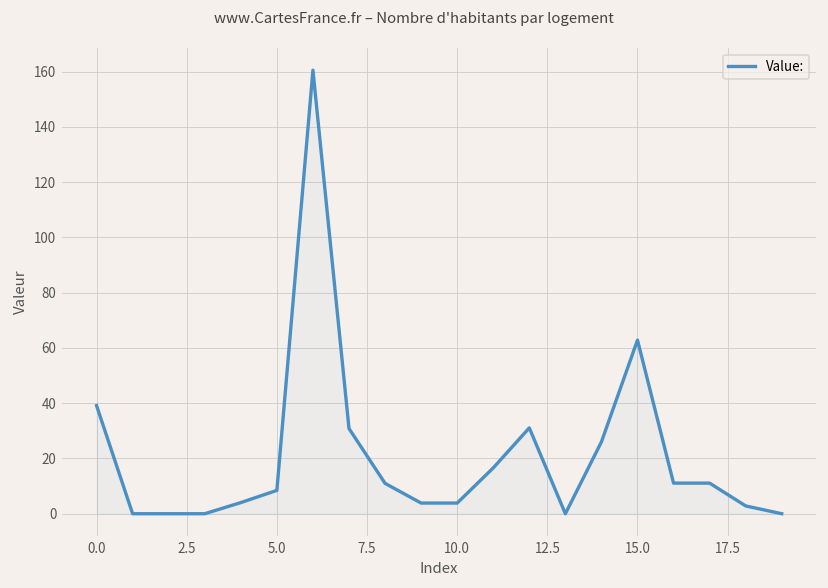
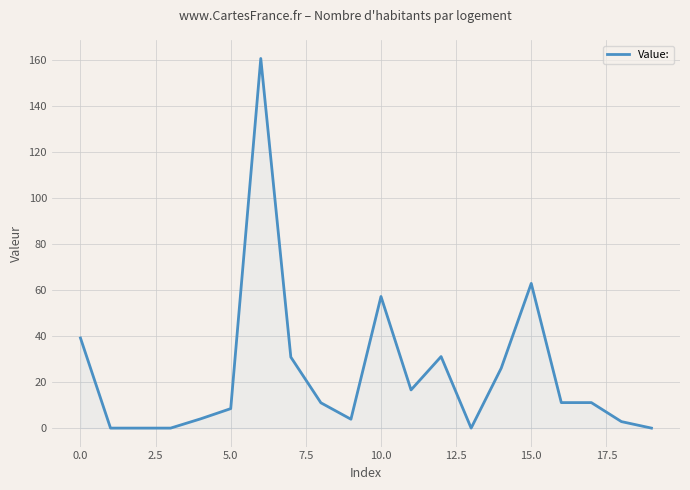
10.0: 4 -> 57
